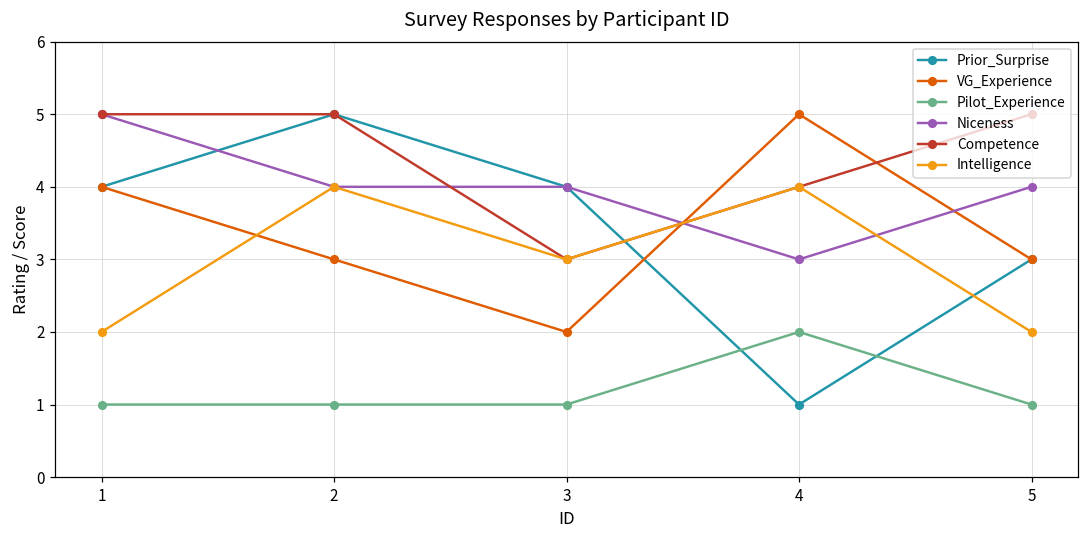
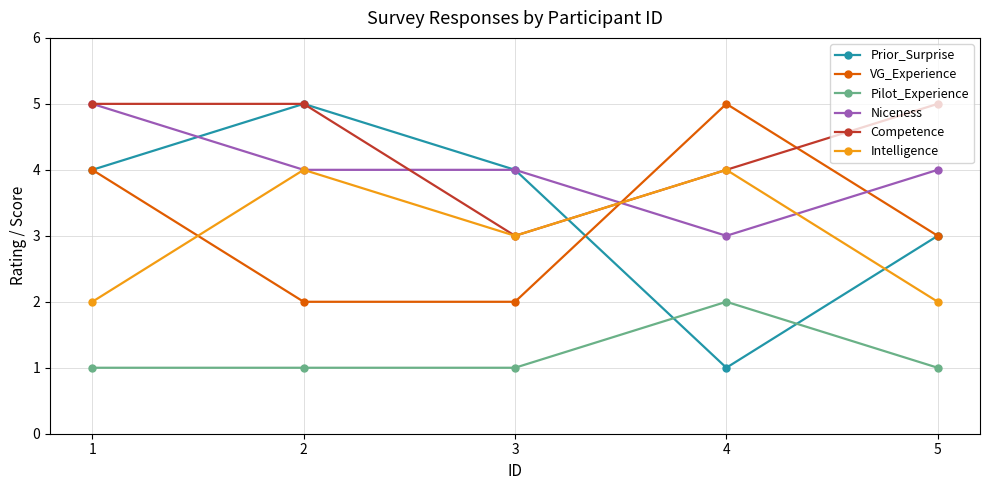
VG_Experience, 2: 3 -> 2
